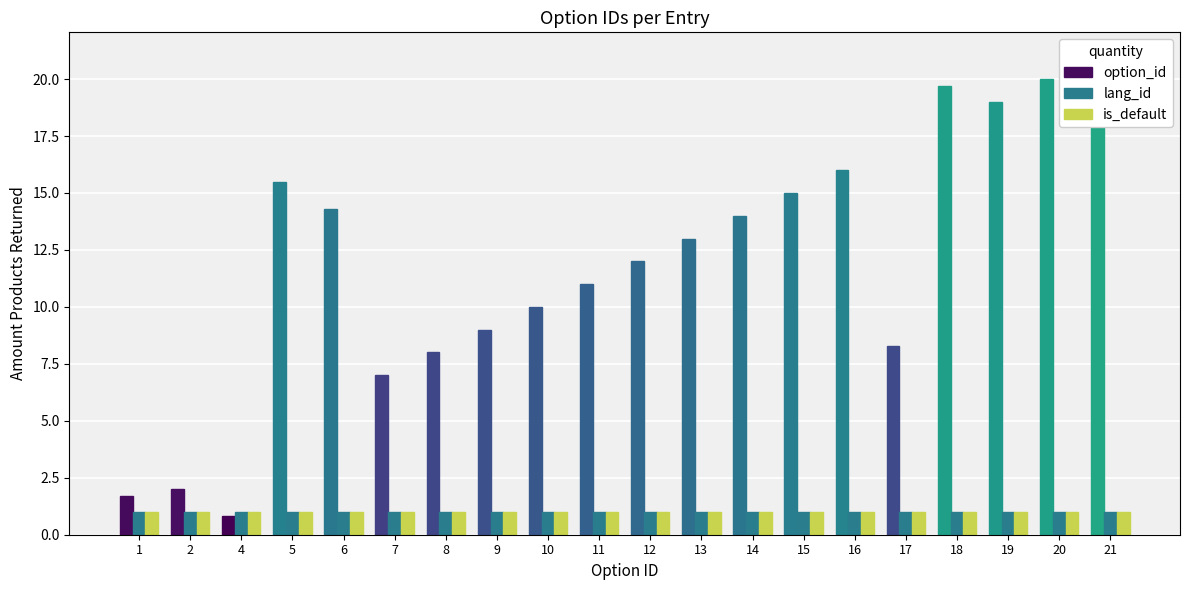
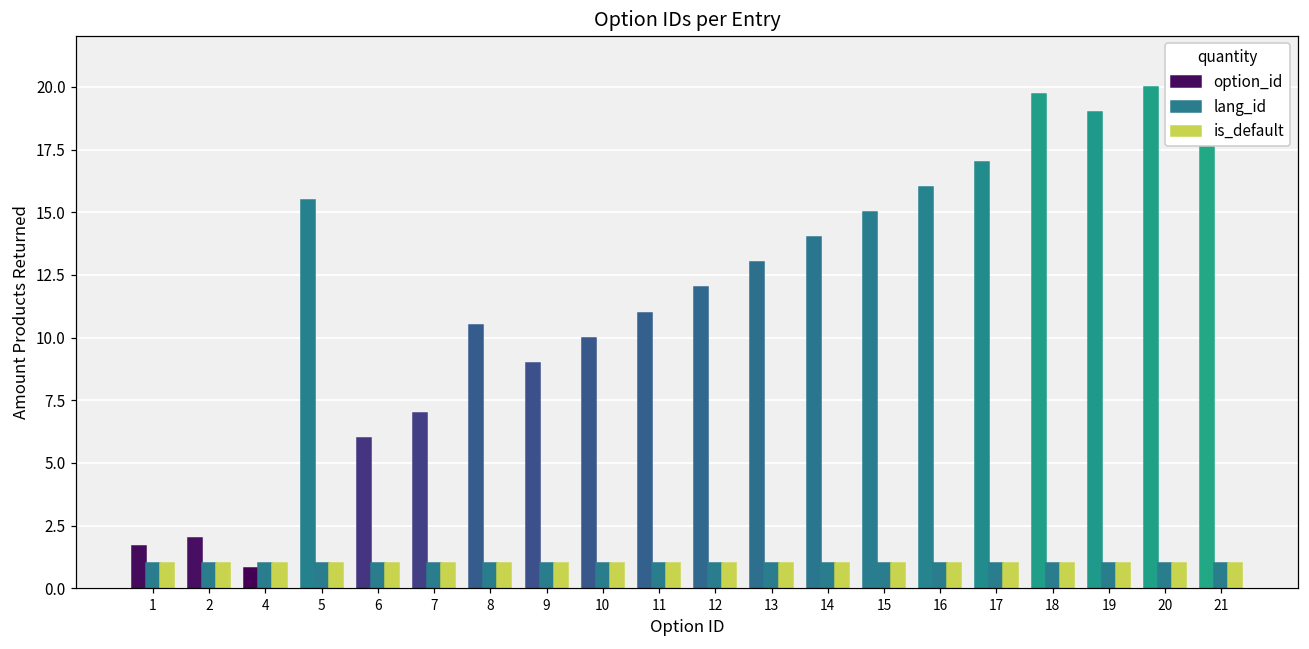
option_id, 6: 14.3 -> 6.0
option_id, 8: 8.0 -> 10.5
option_id, 17: 8.3 -> 17.0
